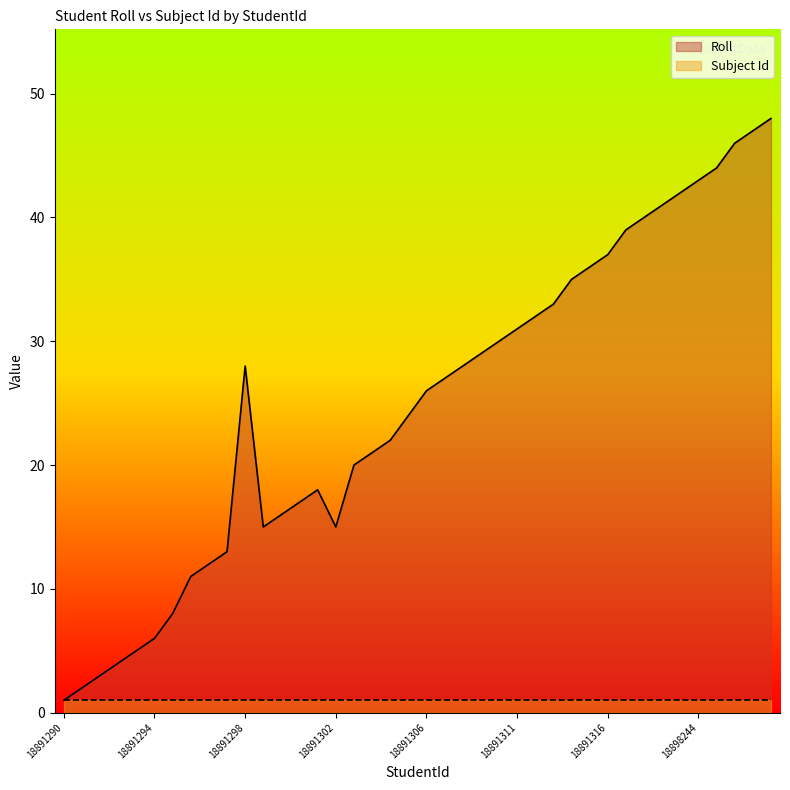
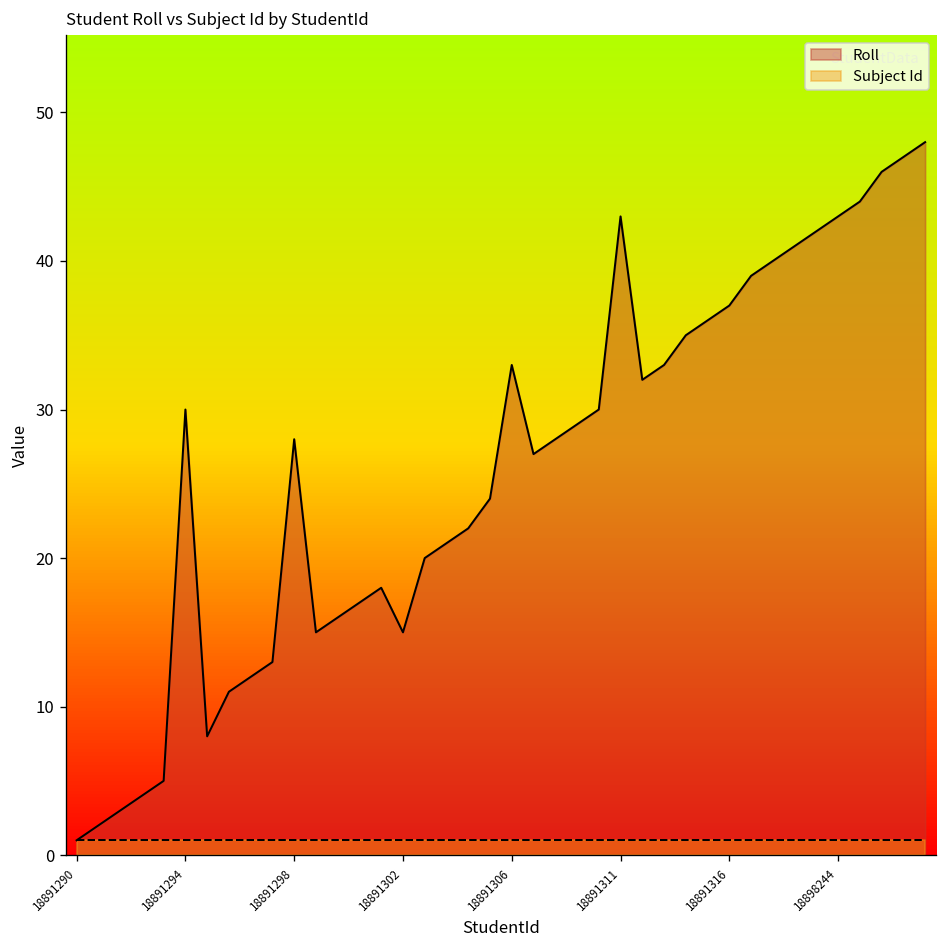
Roll, 18891294: 6 -> 30
Roll, 18891306: 26 -> 33
Roll, 18891311: 31 -> 43
